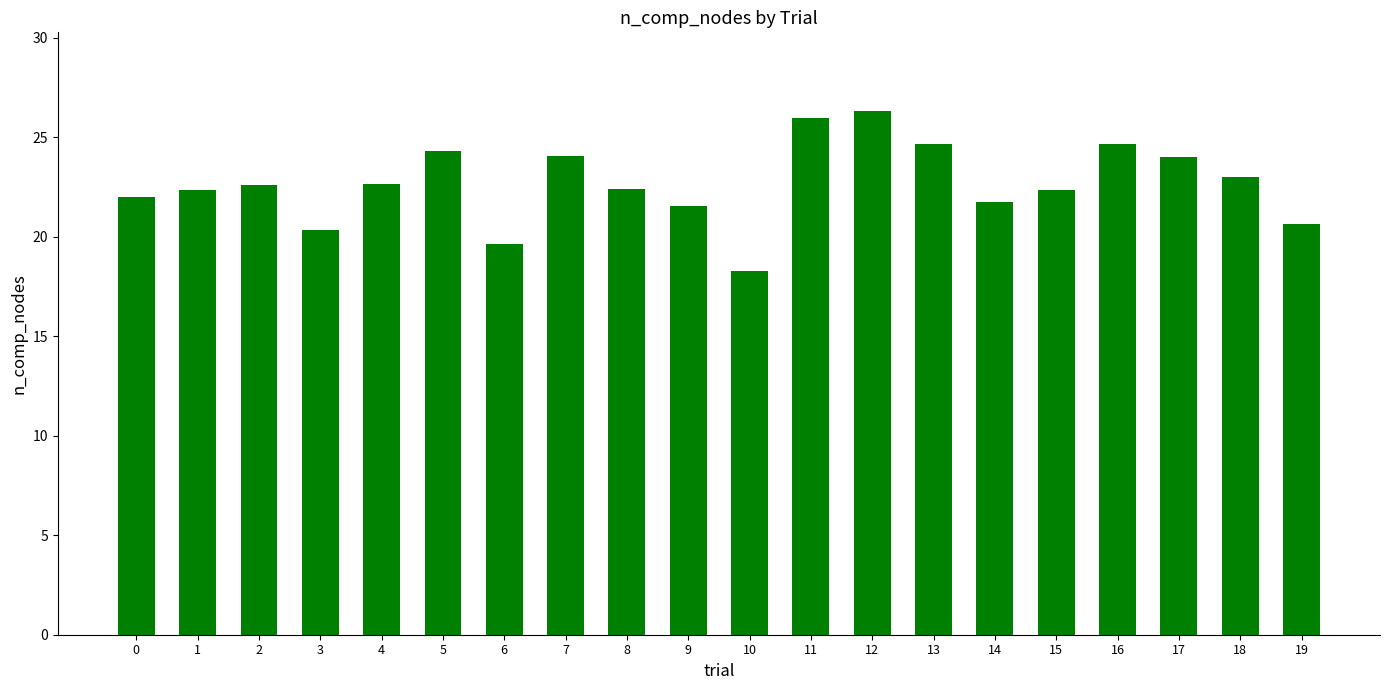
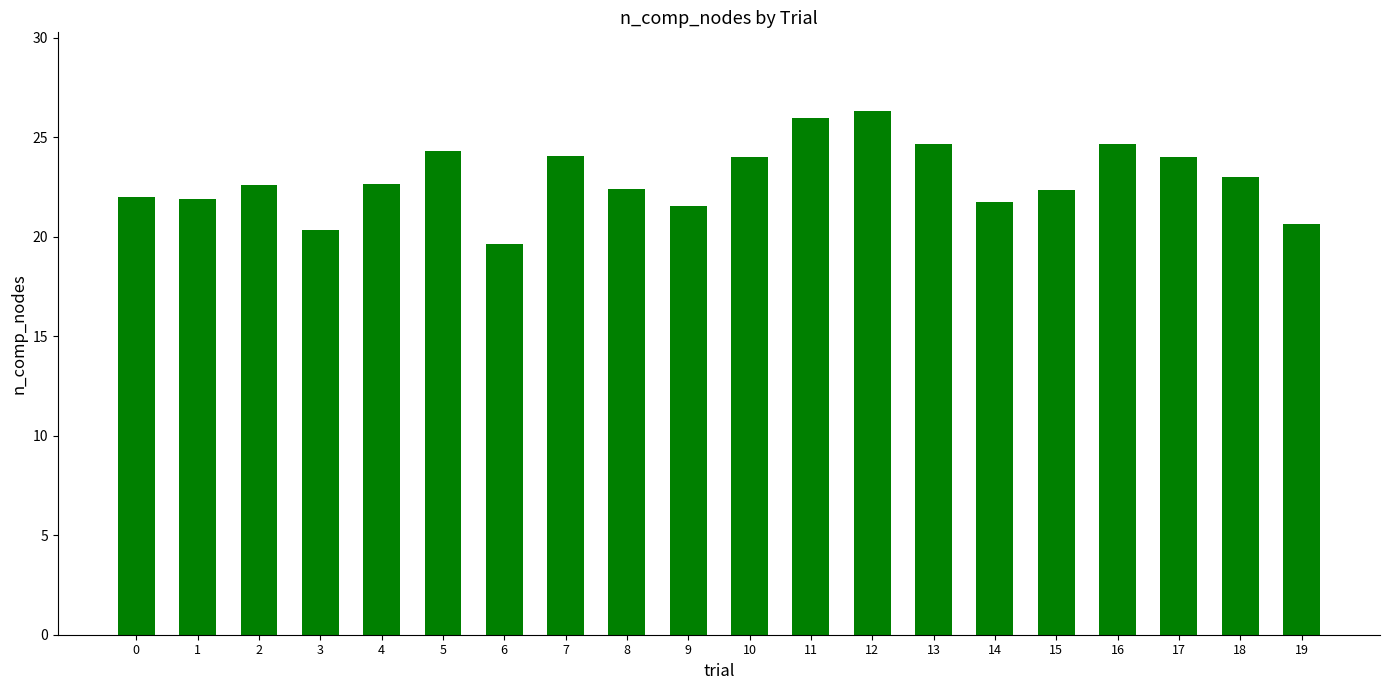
1: 22.3 -> 21.9
10: 18.3 -> 24.0
